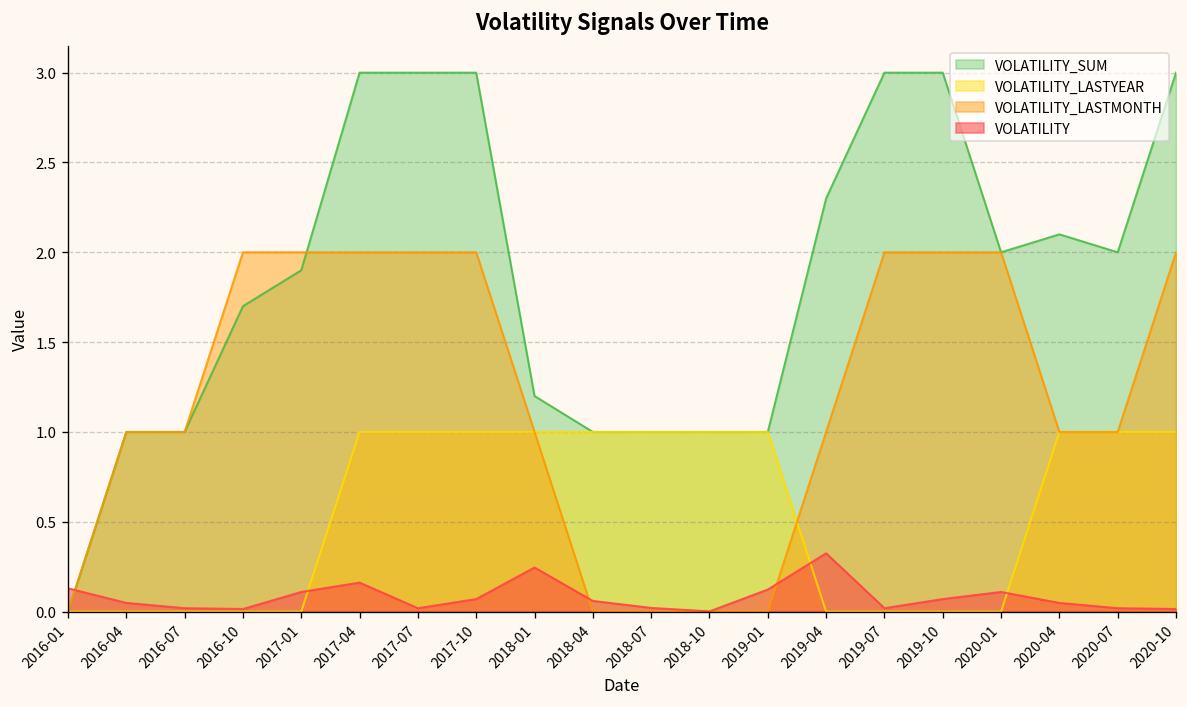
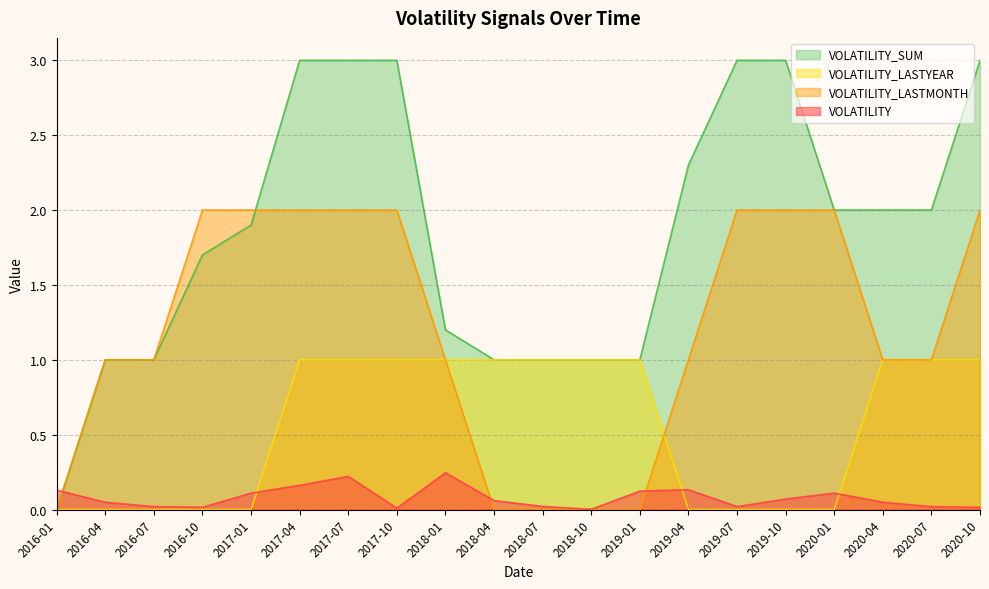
VOLATILITY, 2017-07: 0.02 -> 0.22
VOLATILITY, 2017-10: 0.07 -> 0.01
VOLATILITY, 2019-04: 0.32 -> 0.13
VOLATILITY_SUM, 2020-04: 2.1 -> 2.0
